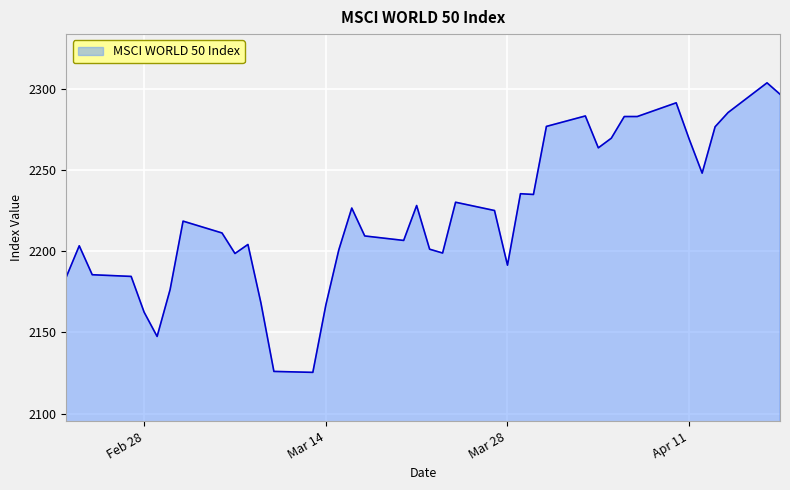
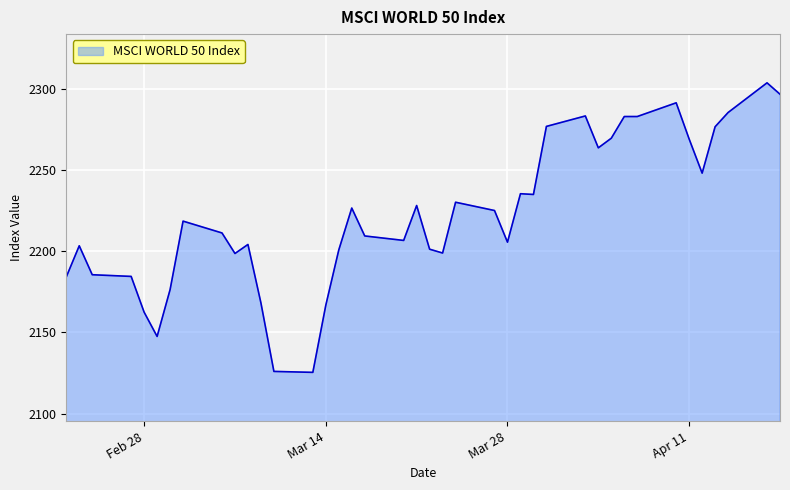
Mar 28: 2191 -> 2206
